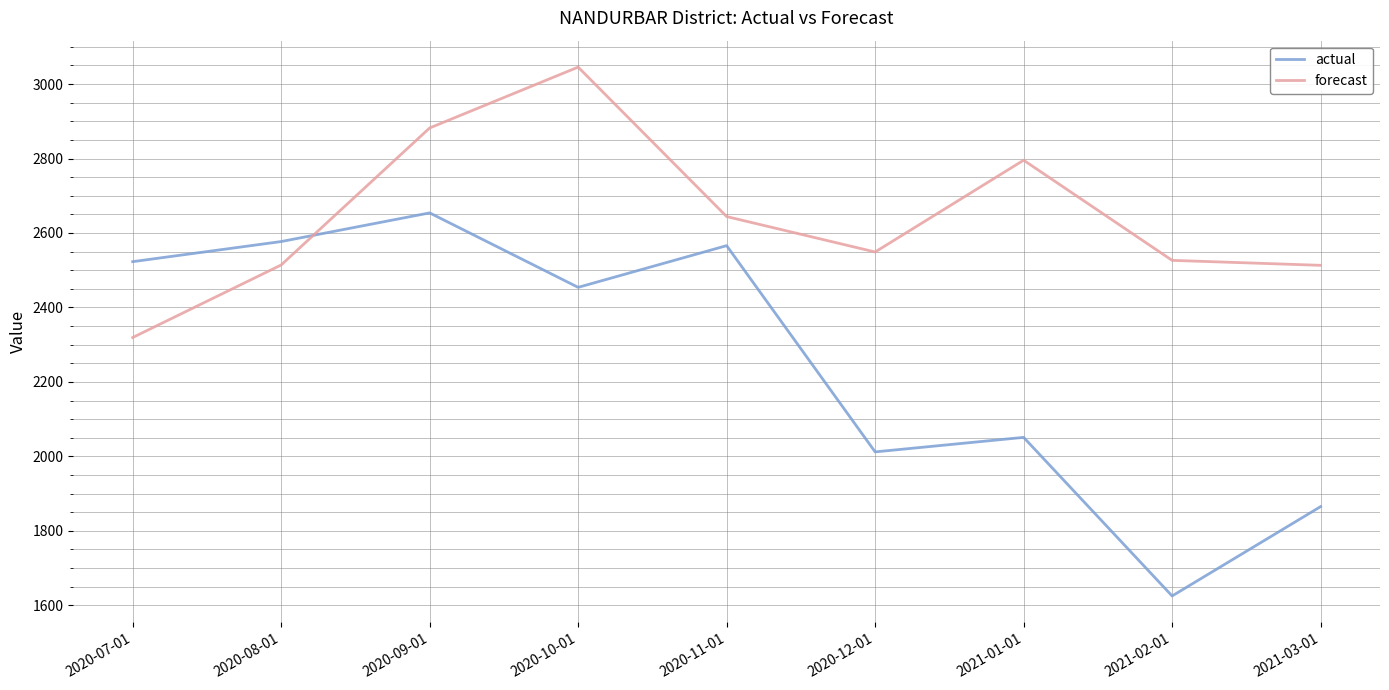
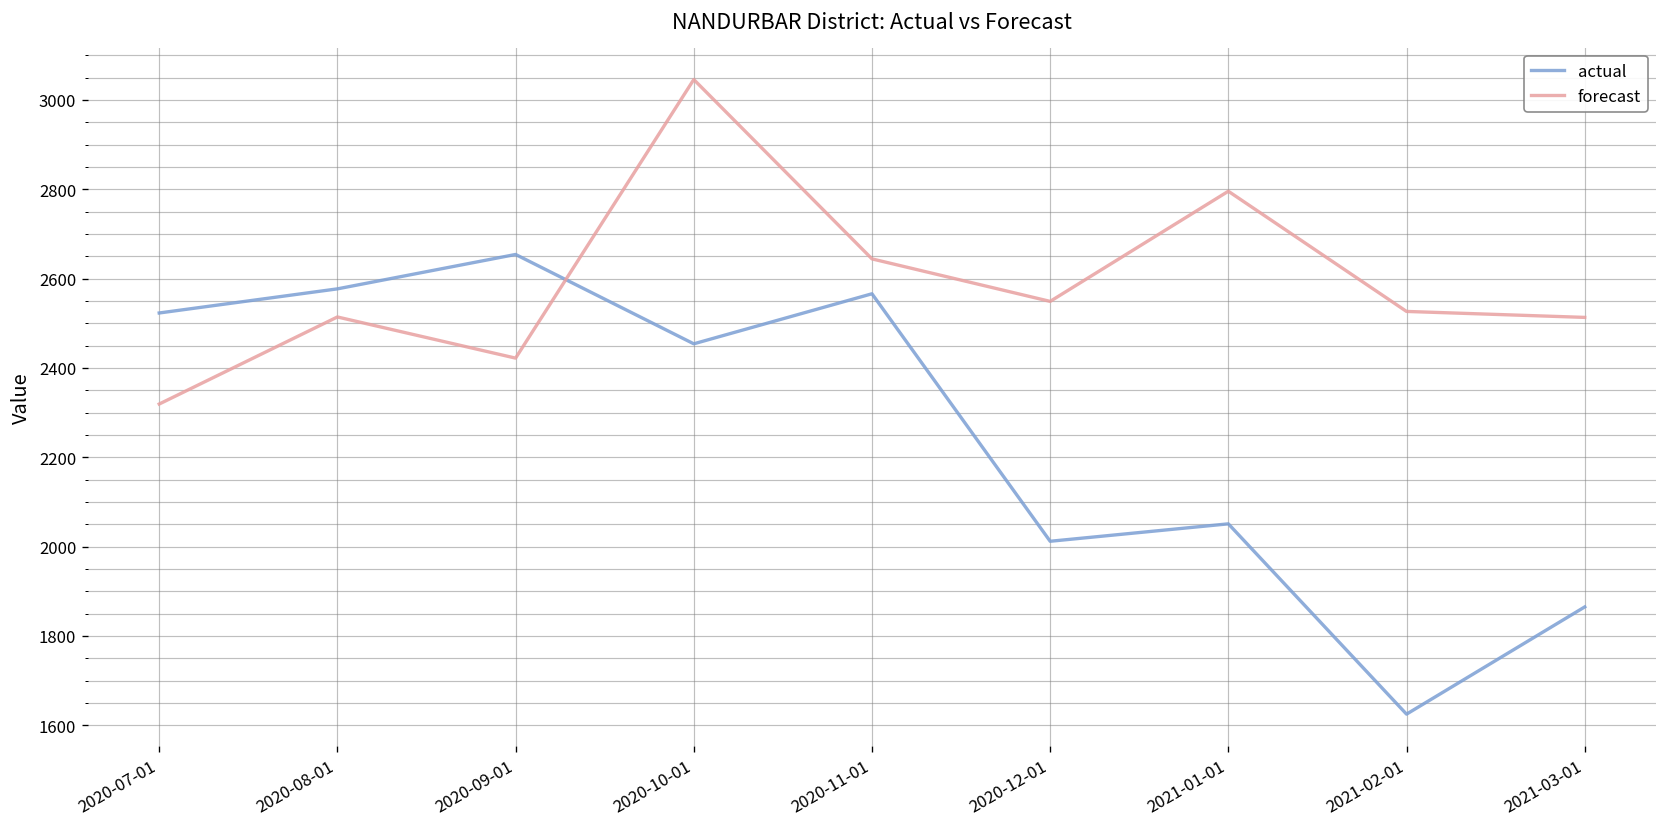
forecast, 2020-09-01: 2880 -> 2420
